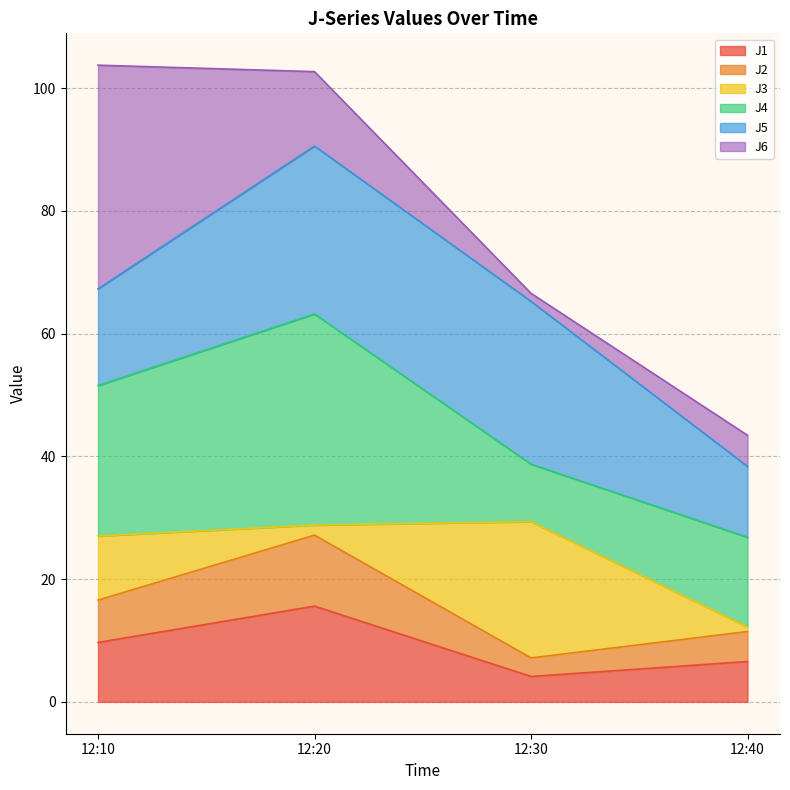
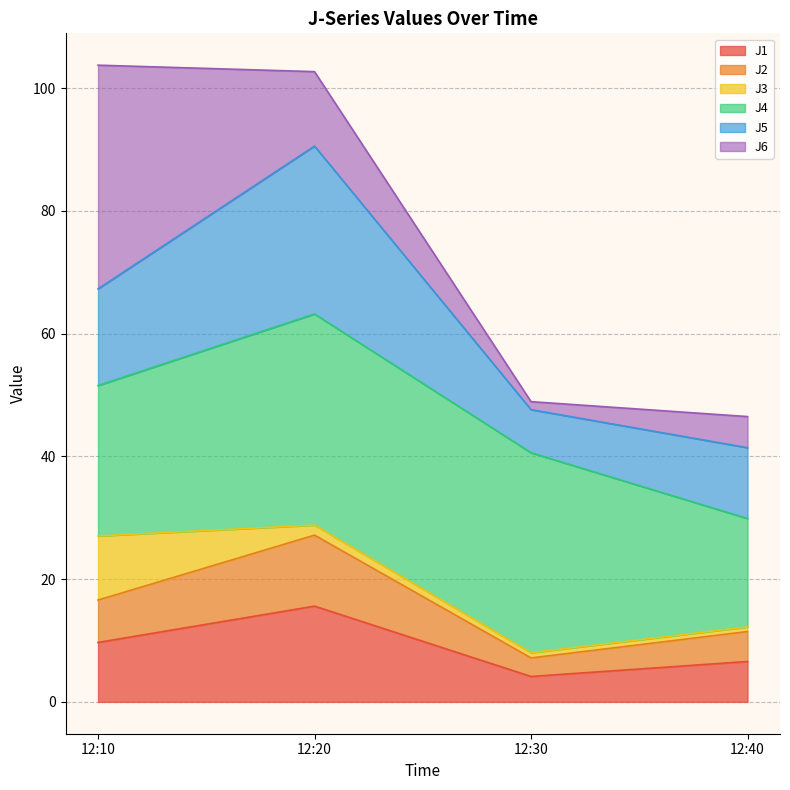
J3, 12:30: 22 -> 1
J4, 12:30: 9 -> 33
J5, 12:30: 27 -> 7
J4, 12:40: 15 -> 18
